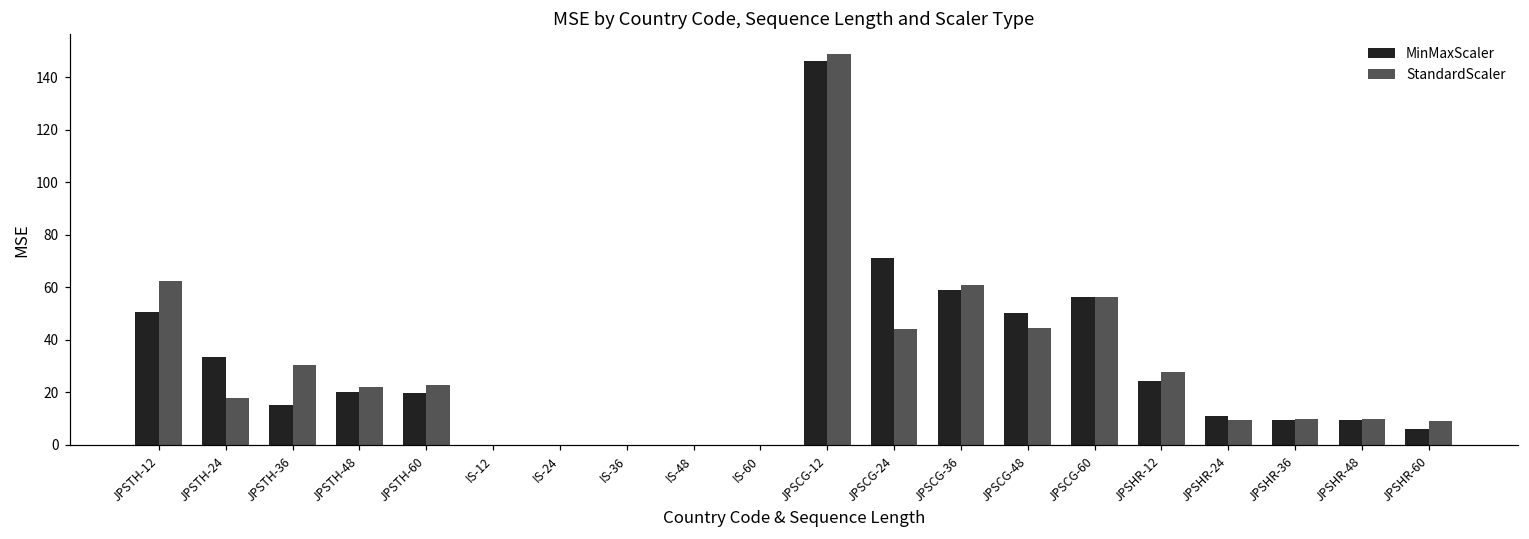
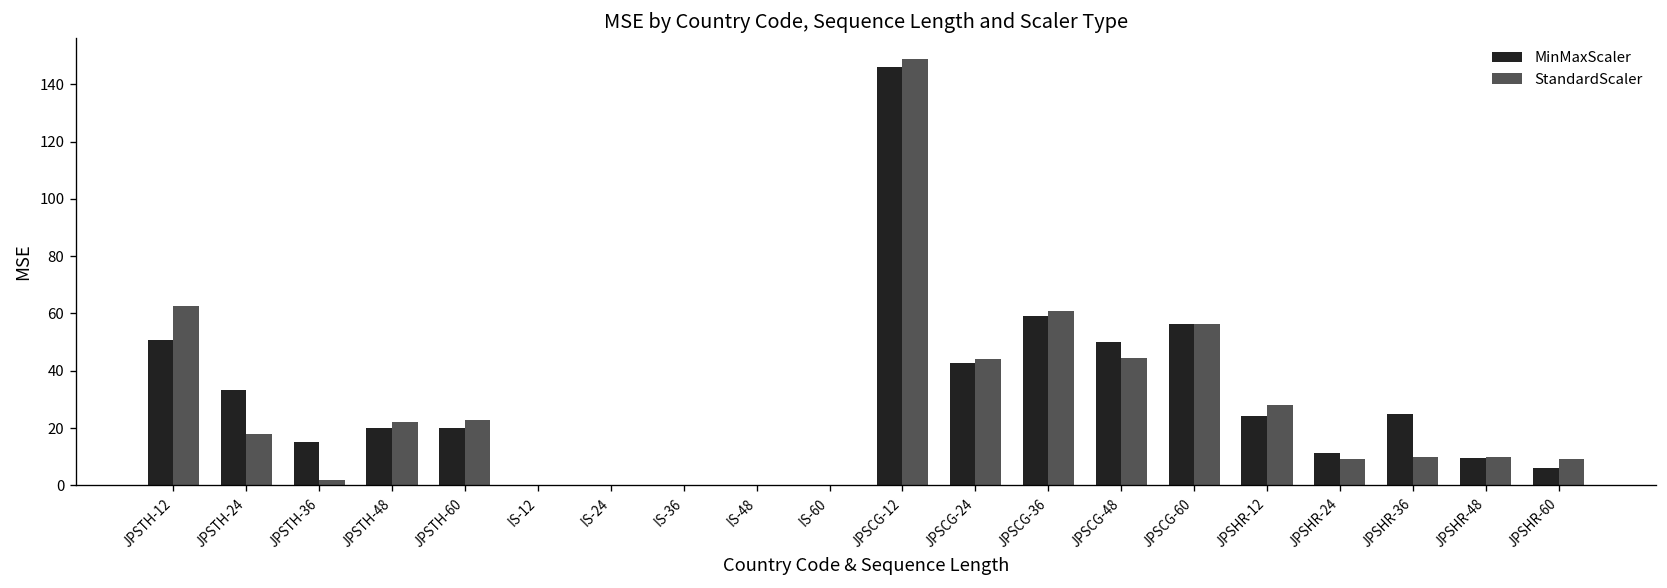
StandardScaler, JPSTH-36: 30 -> 2
MinMaxScaler, JPSCG-24: 71 -> 43
MinMaxScaler, JPSHR-36: 9 -> 25
